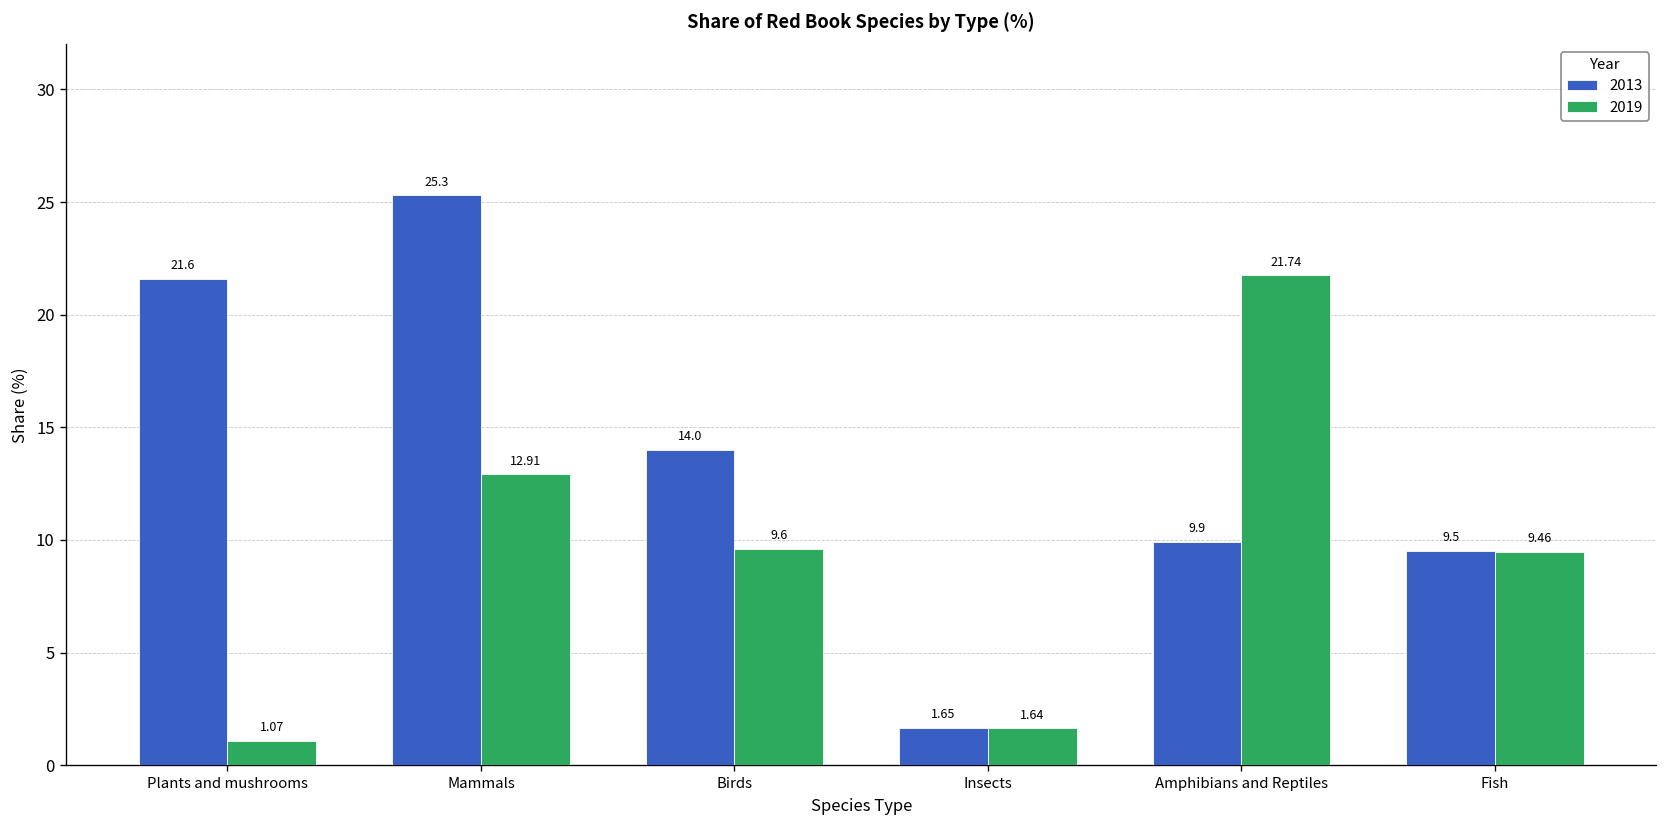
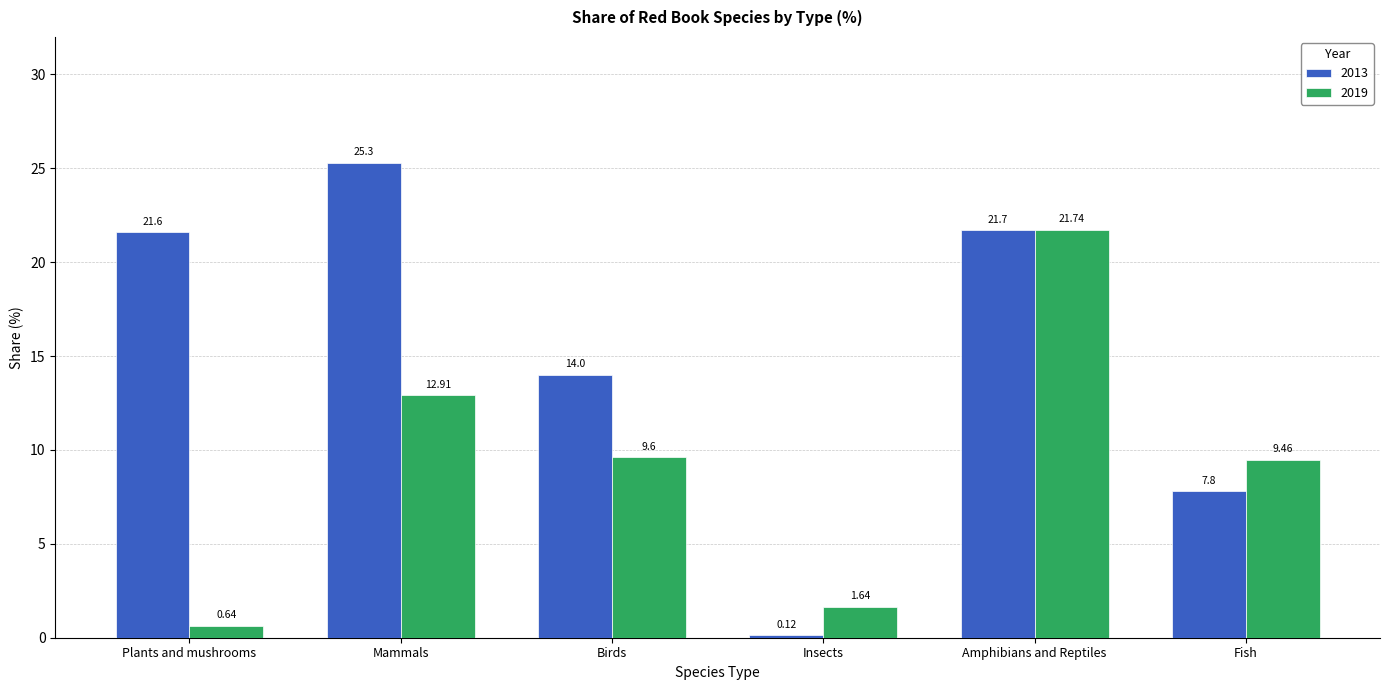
2019, Plants and mushrooms: 1.07 -> 0.64
2013, Insects: 1.65 -> 0.12
2013, Amphibians and Reptiles: 9.9 -> 21.7
2013, Fish: 9.5 -> 7.8
